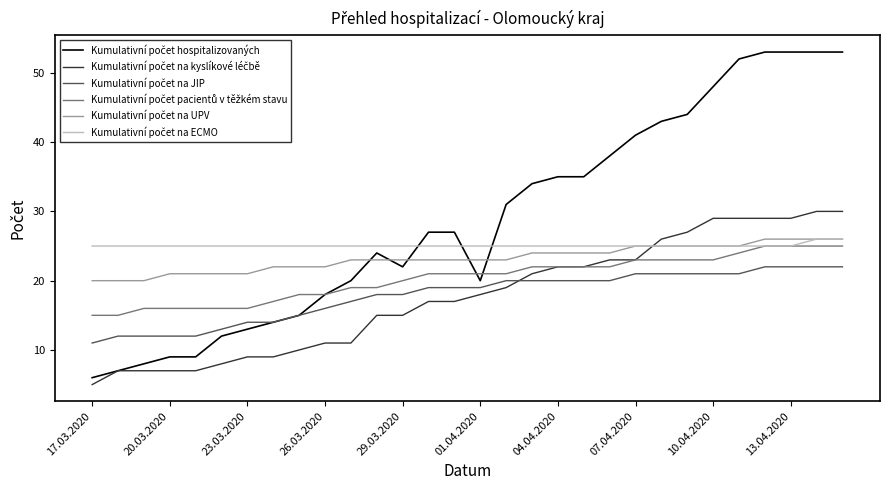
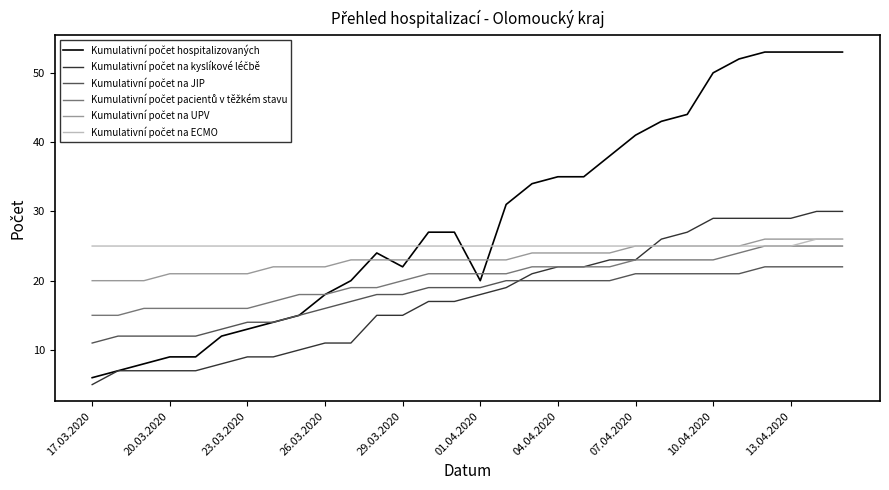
Kumulativní počet hospitalizovaných, 10.04.2020: 48 -> 50
